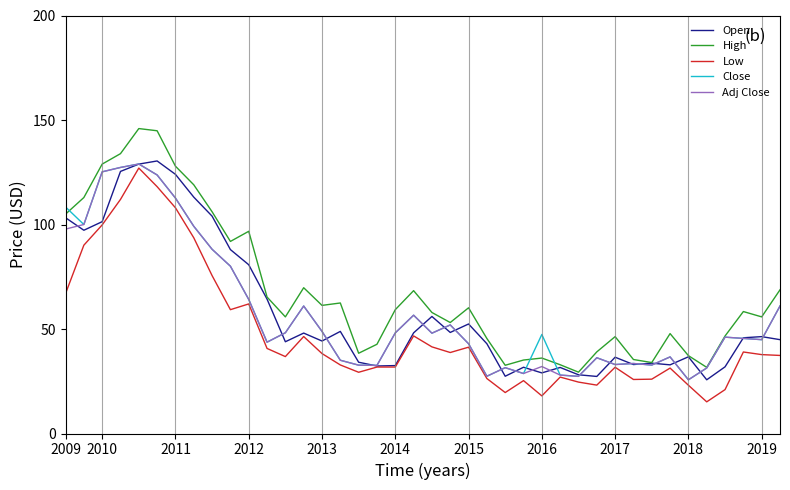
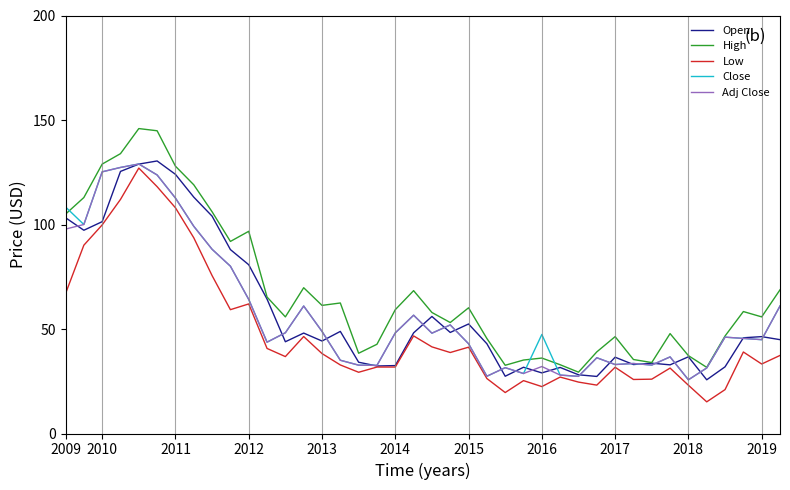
Low, 2016: 18 -> 22
Low, 2019: 38 -> 33
